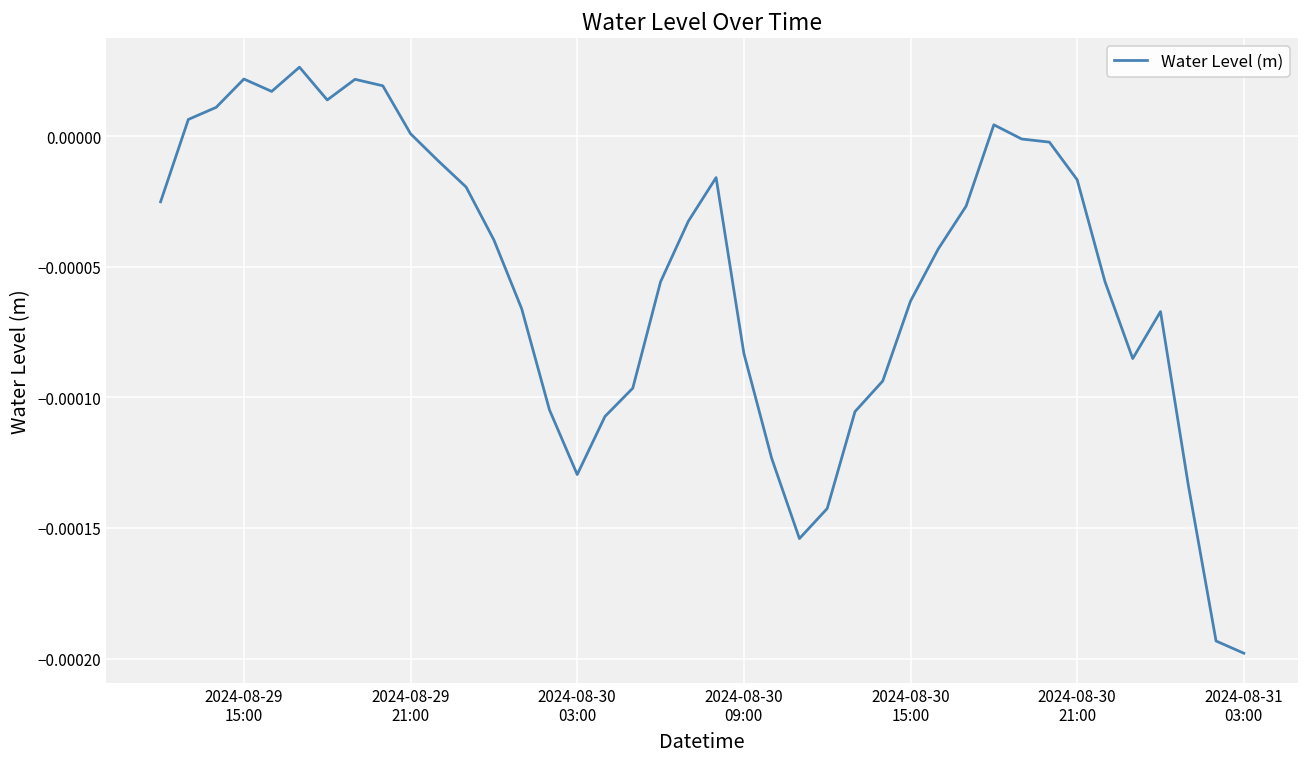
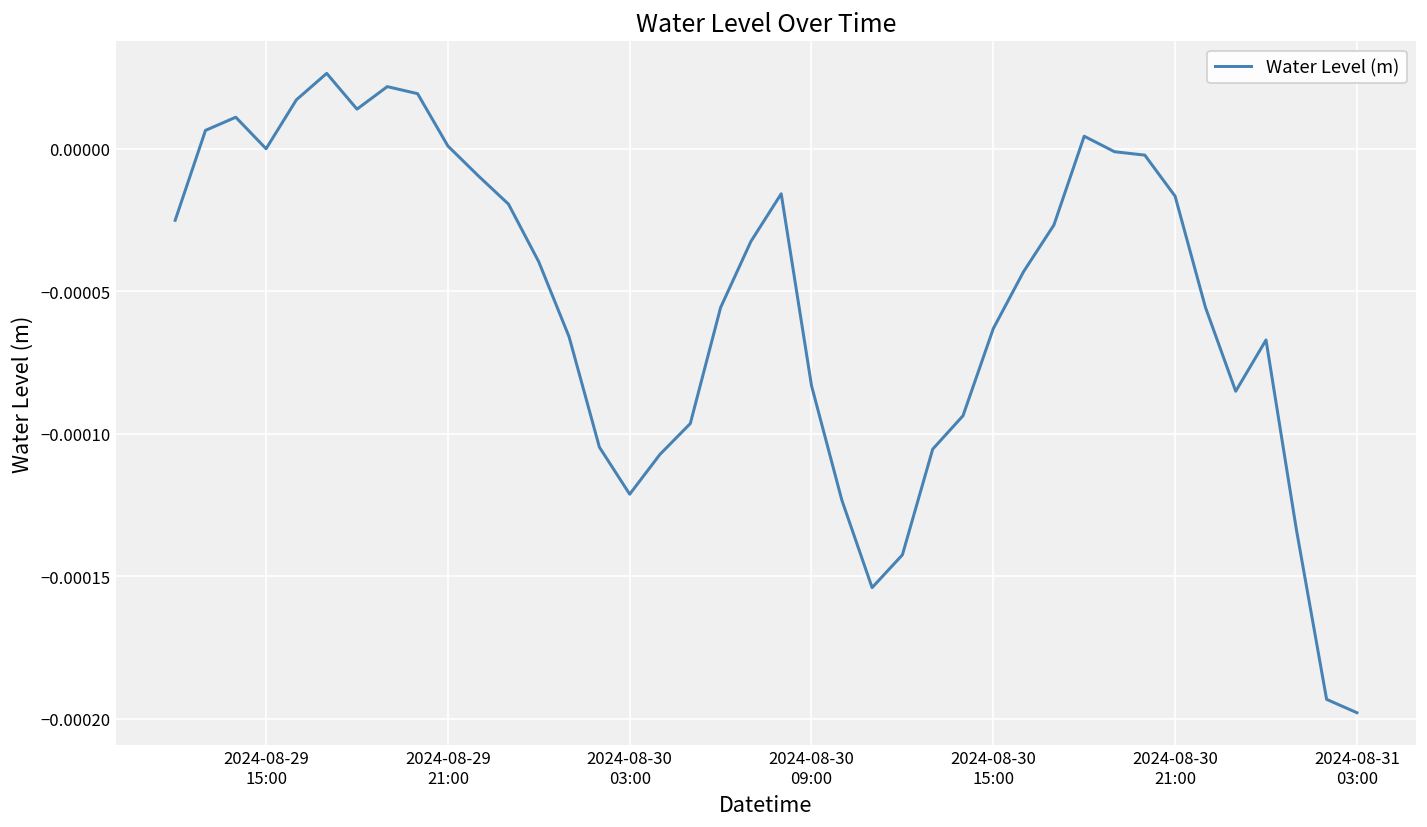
2024-08-29 15:00: 0.00002 -> 0.00000
2024-08-30 03:00: -0.000130 -> -0.000121
